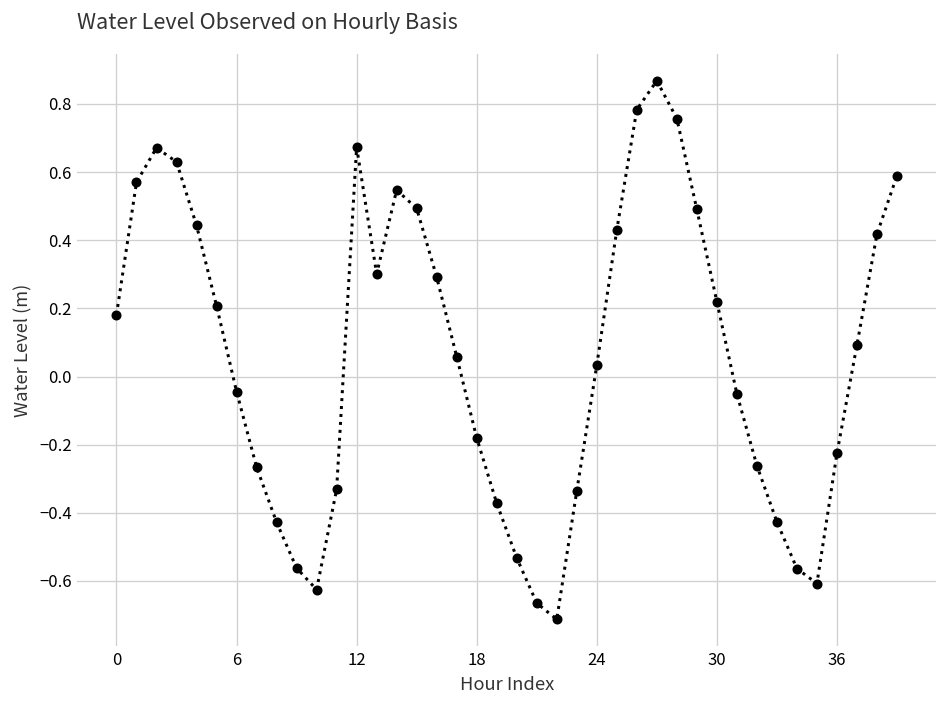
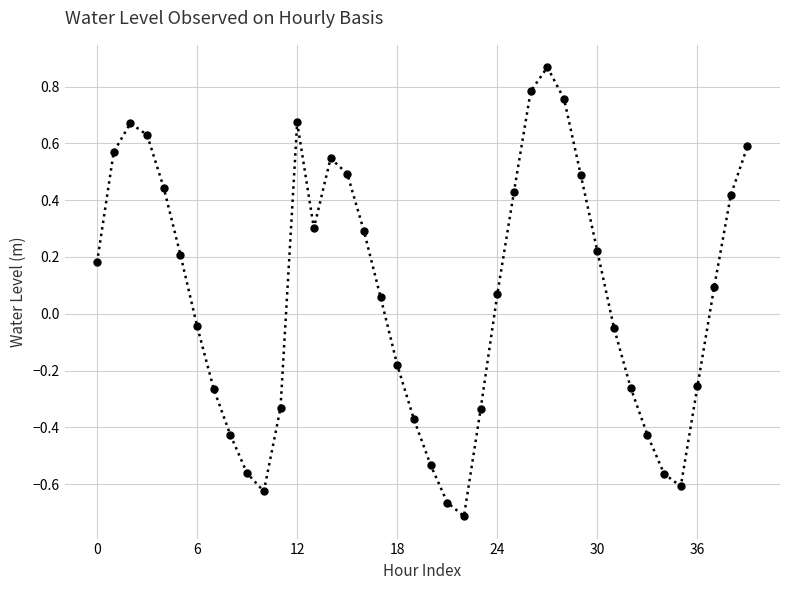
24: 0.03 -> 0.07
36: -0.23 -> -0.26
